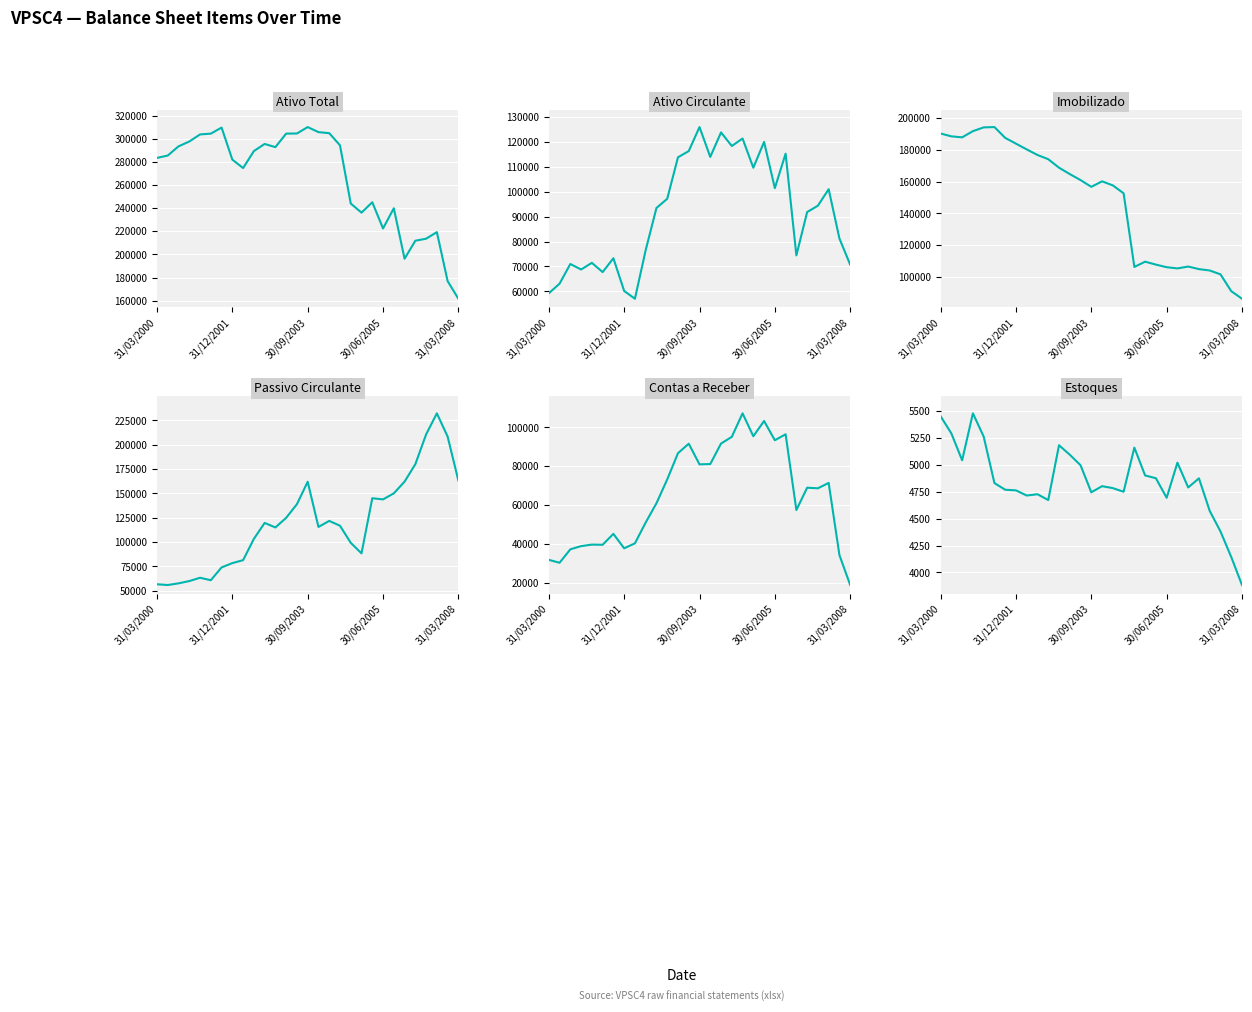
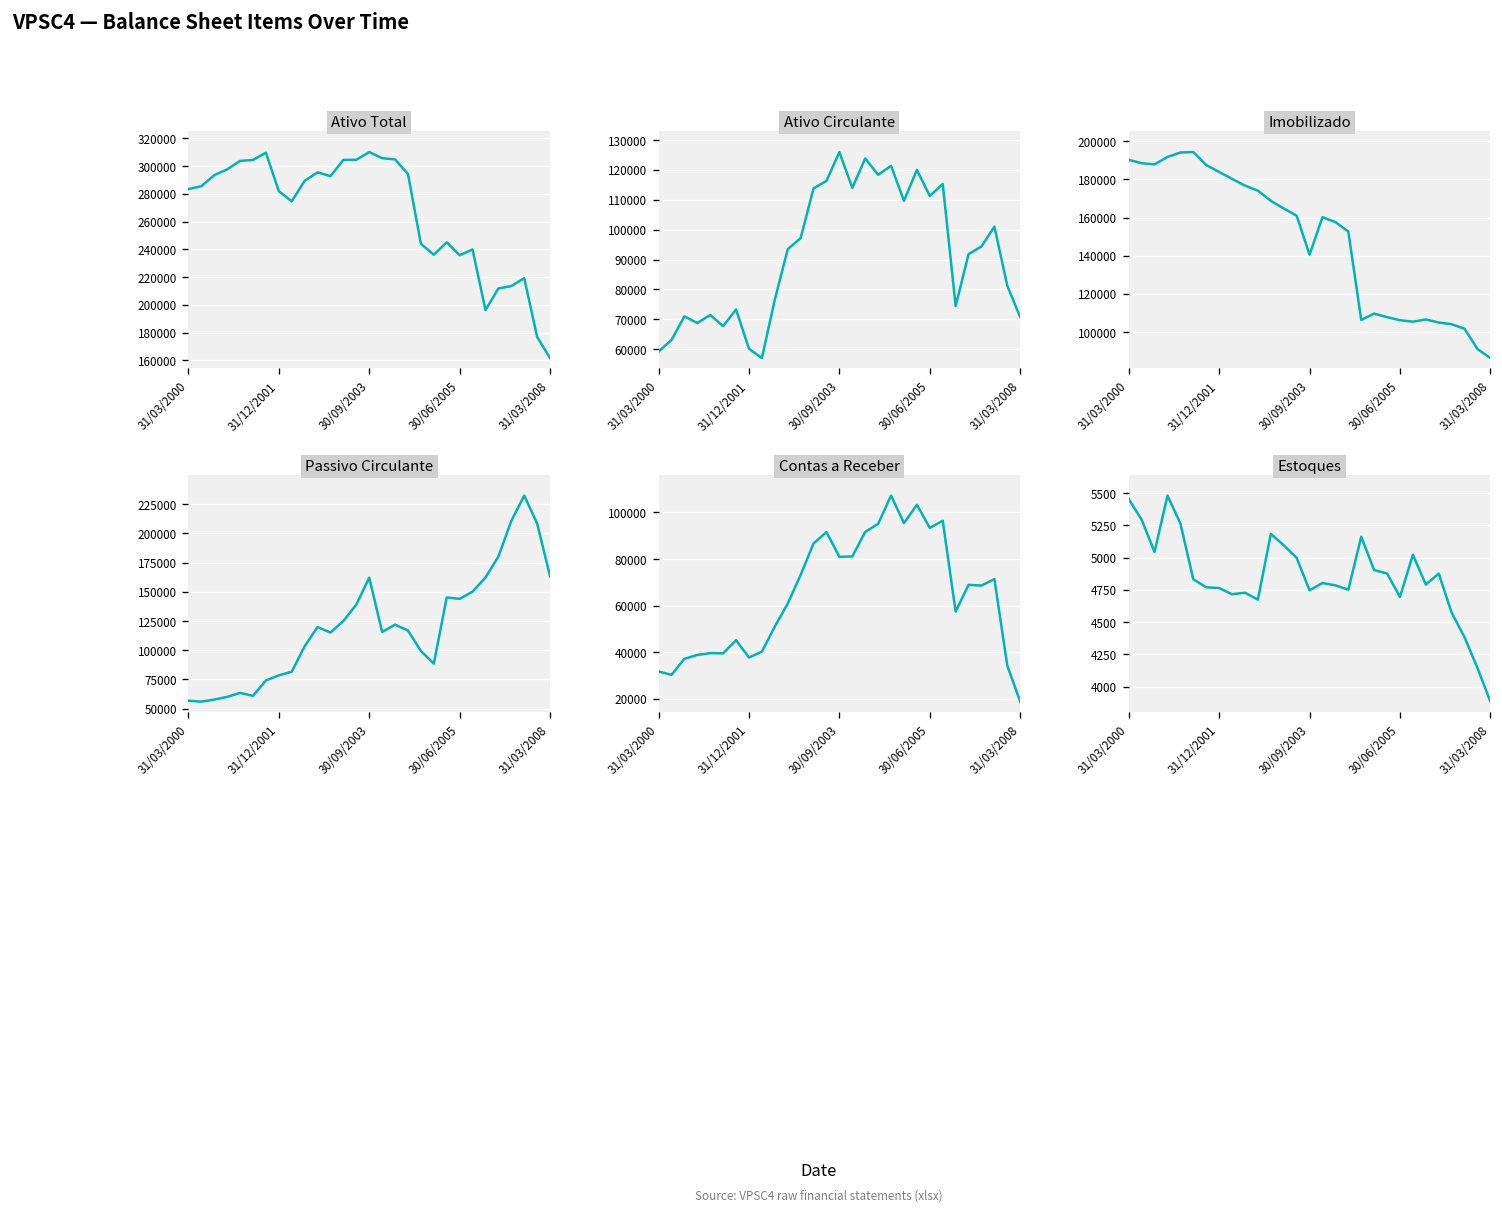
Ativo Total, 30/06/2005: 222000 -> 236000
Ativo Circulante, 30/06/2005: 101000 -> 111000
Imobilizado, 30/09/2003: 157000 -> 141000
